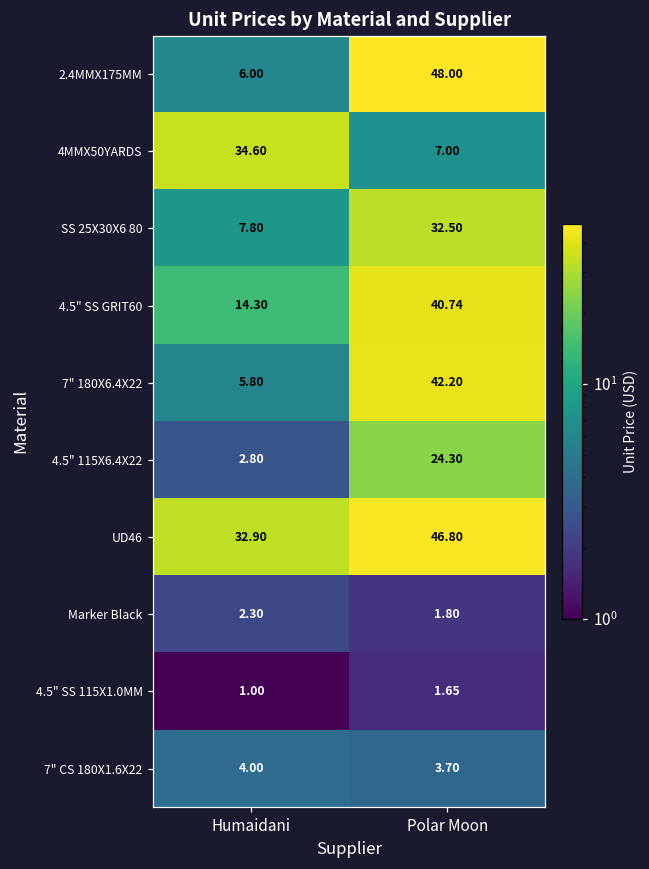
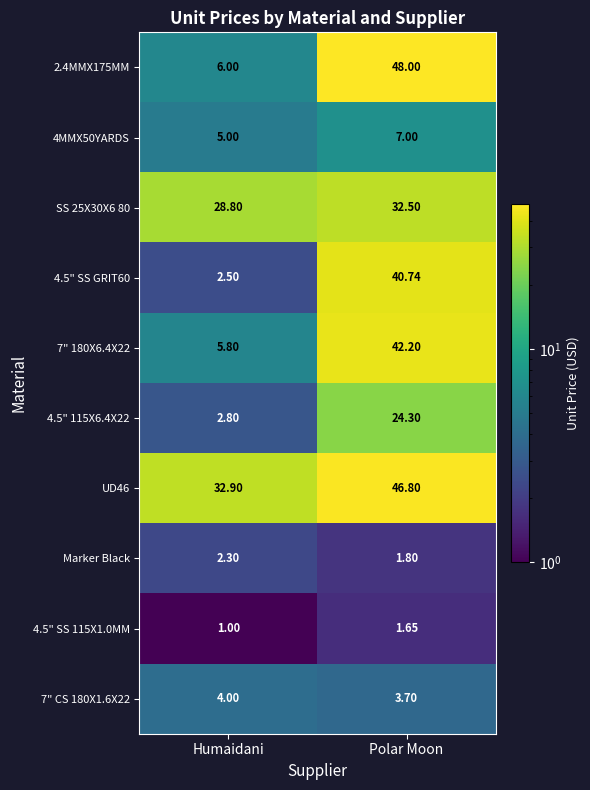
4MMX50YARDS, Humaidani: 34.60 -> 5.00
SS 25X30X6 80, Humaidani: 7.80 -> 28.80
4.5" SS GRIT60, Humaidani: 14.30 -> 2.50
